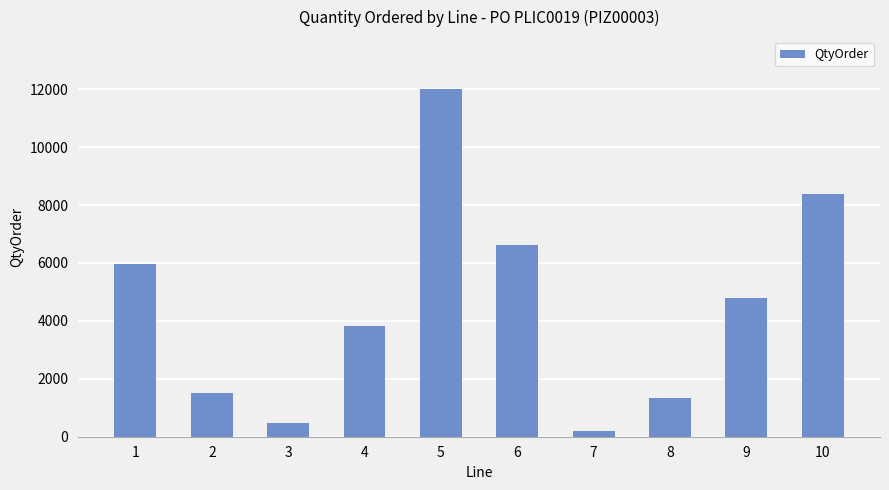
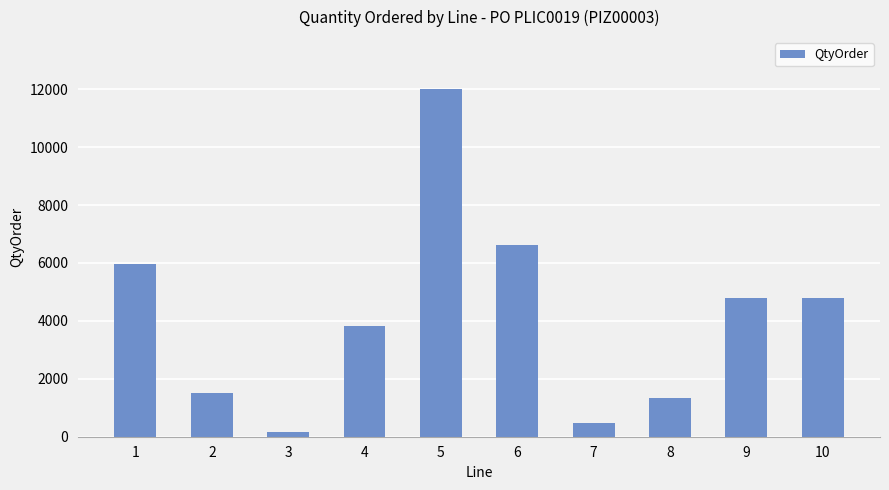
3: 500 -> 200
7: 200 -> 500
10: 8400 -> 4800
